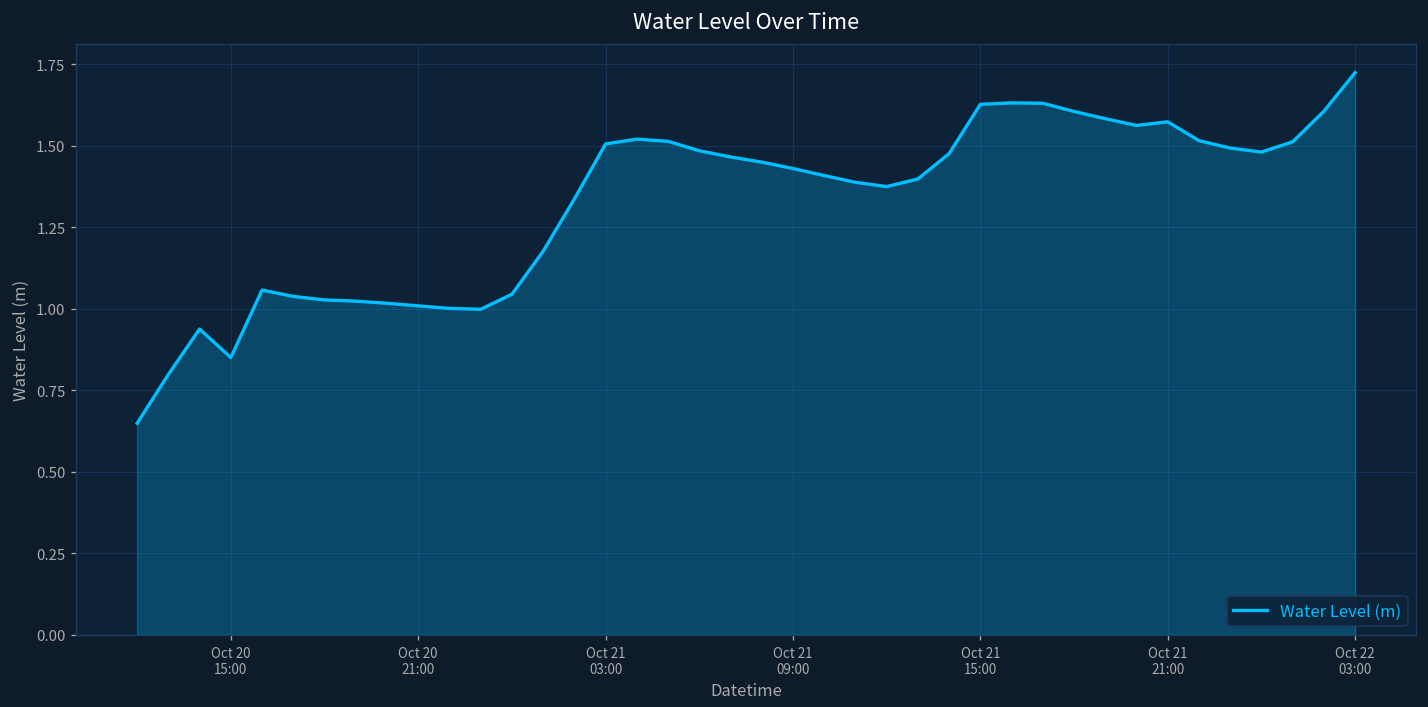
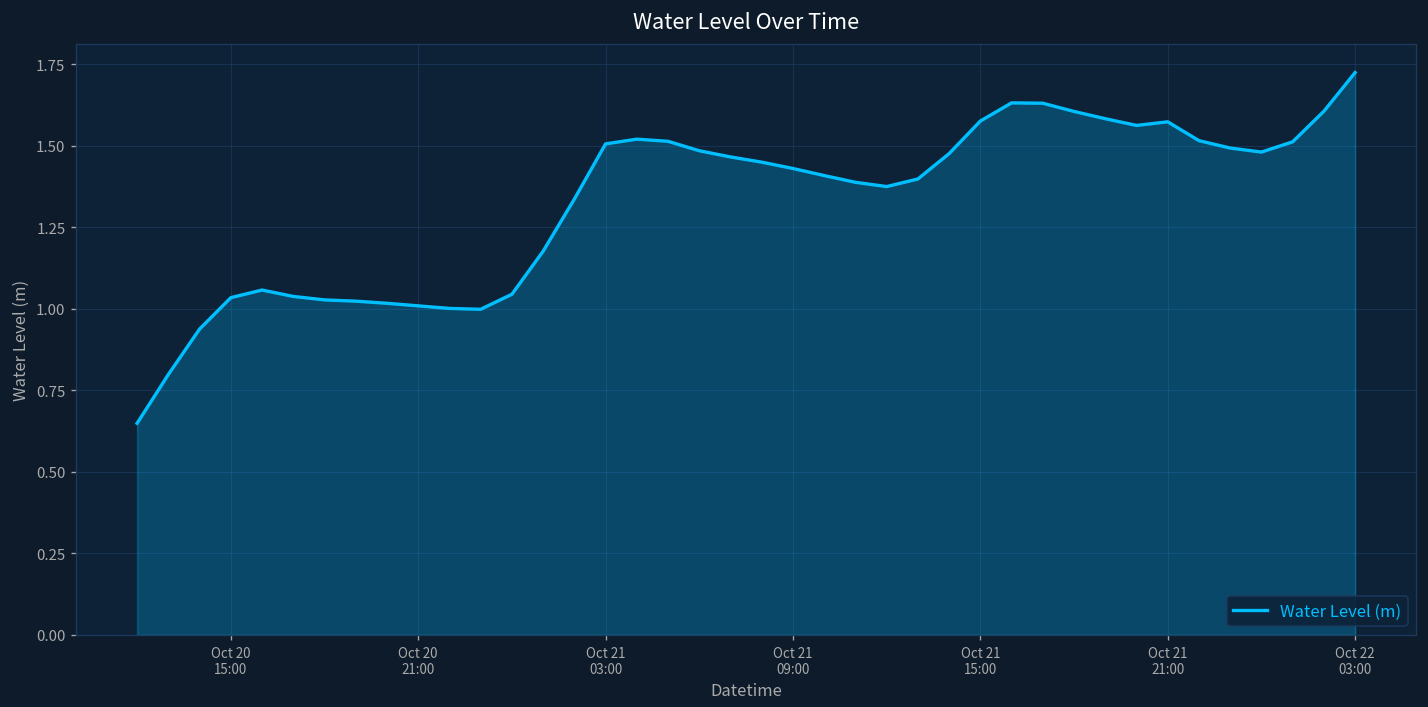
Oct 20 15:00: 0.85 -> 1.03
Oct 21 15:00: 1.63 -> 1.58
